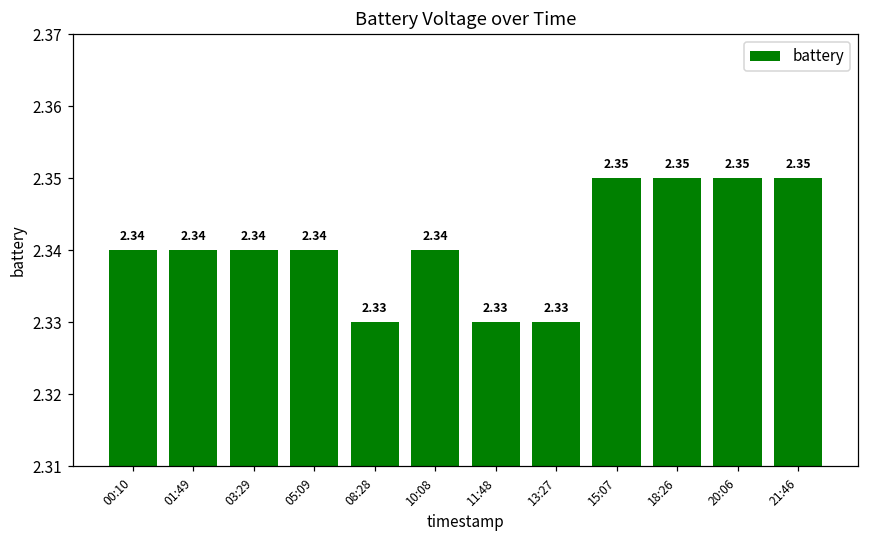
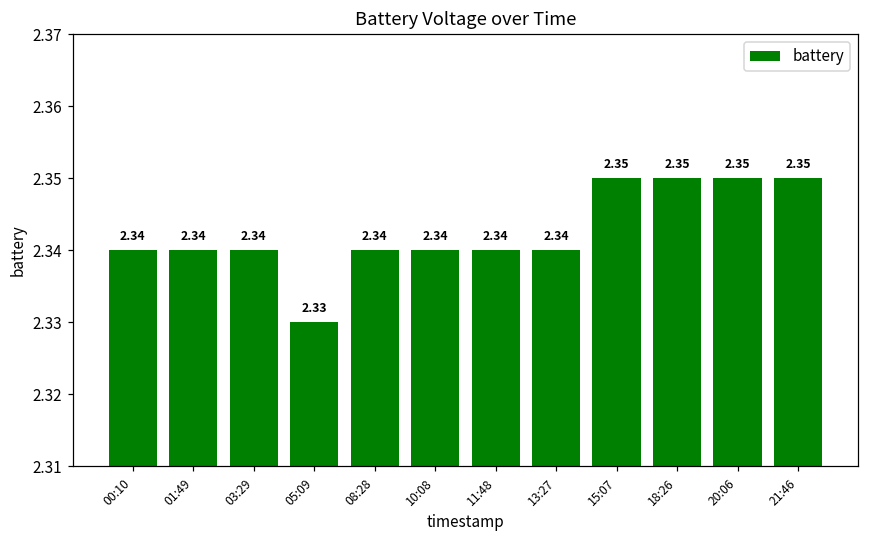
05:09: 2.34 -> 2.33
08:28: 2.33 -> 2.34
11:48: 2.33 -> 2.34
13:27: 2.33 -> 2.34
